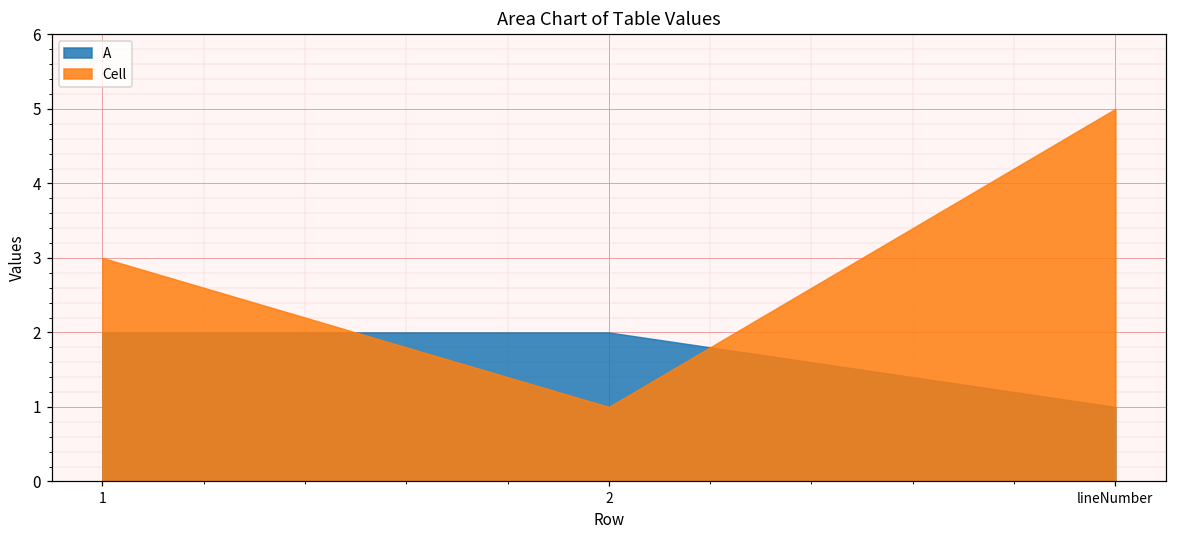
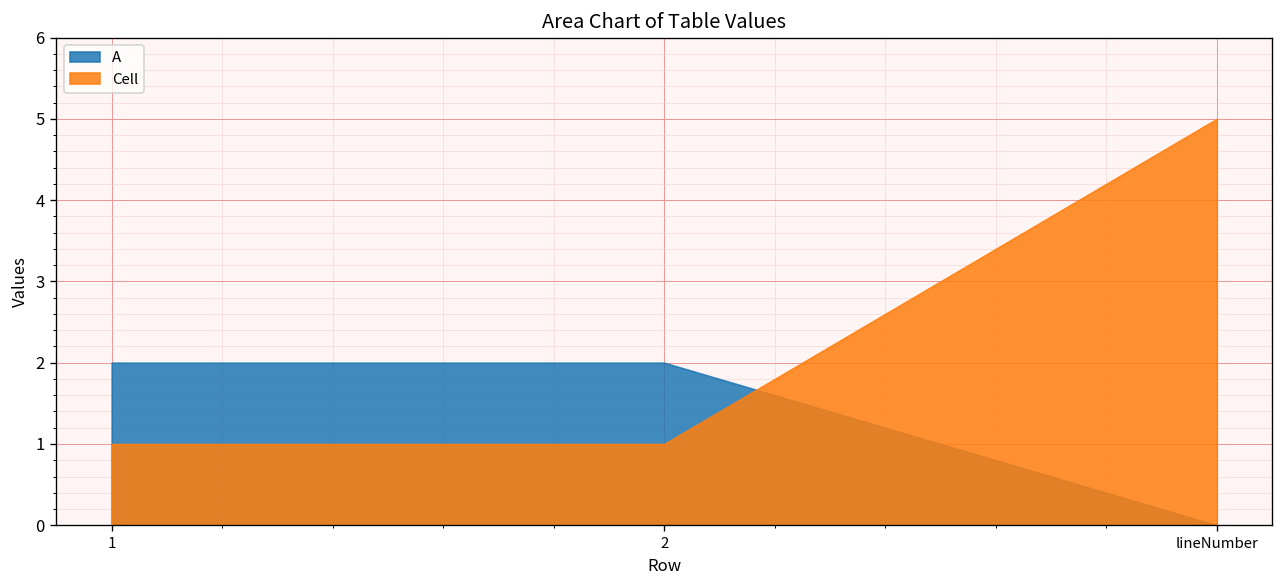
Cell, 1: 3 -> 1
A, lineNumber: 1 -> 0
